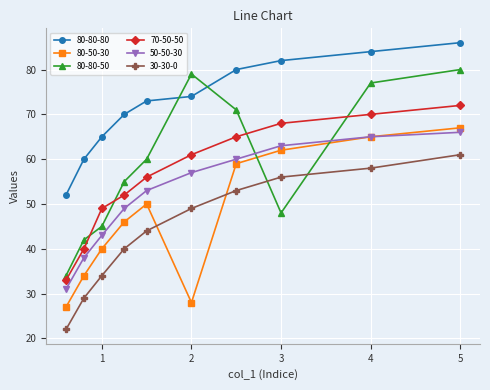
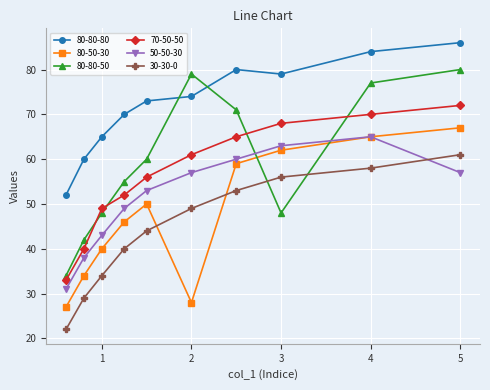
80-80-50, 1: 45 -> 48
80-80-80, 3: 82 -> 79
50-50-30, 5: 66 -> 57
